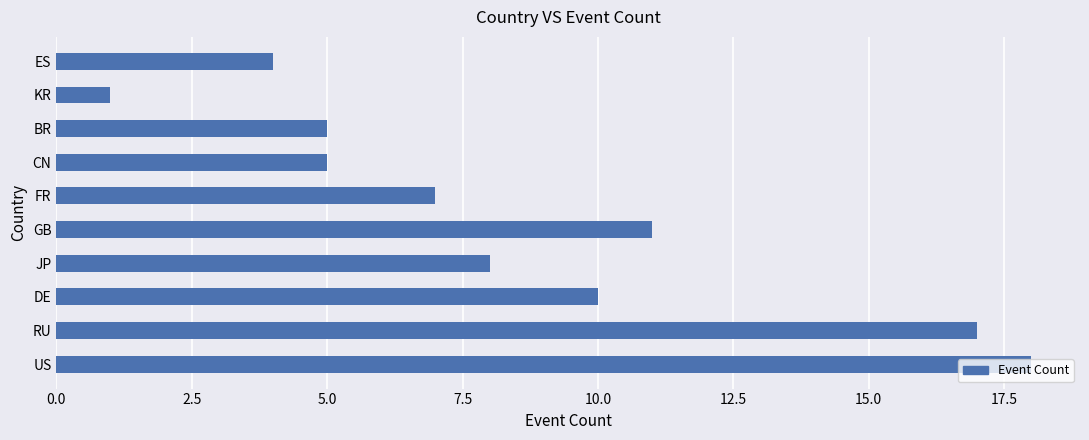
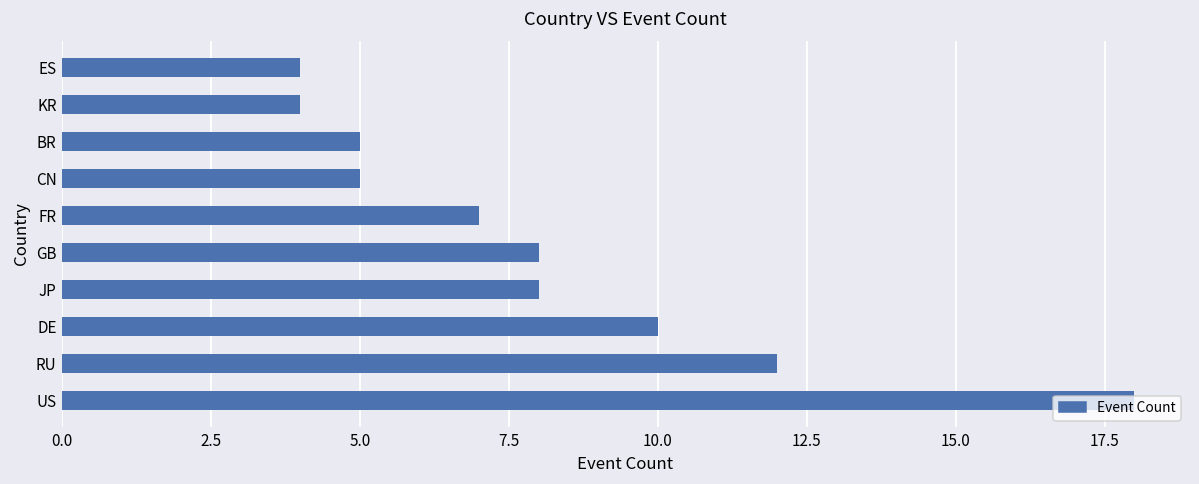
KR: 1 -> 4
GB: 11 -> 8
RU: 17 -> 12
